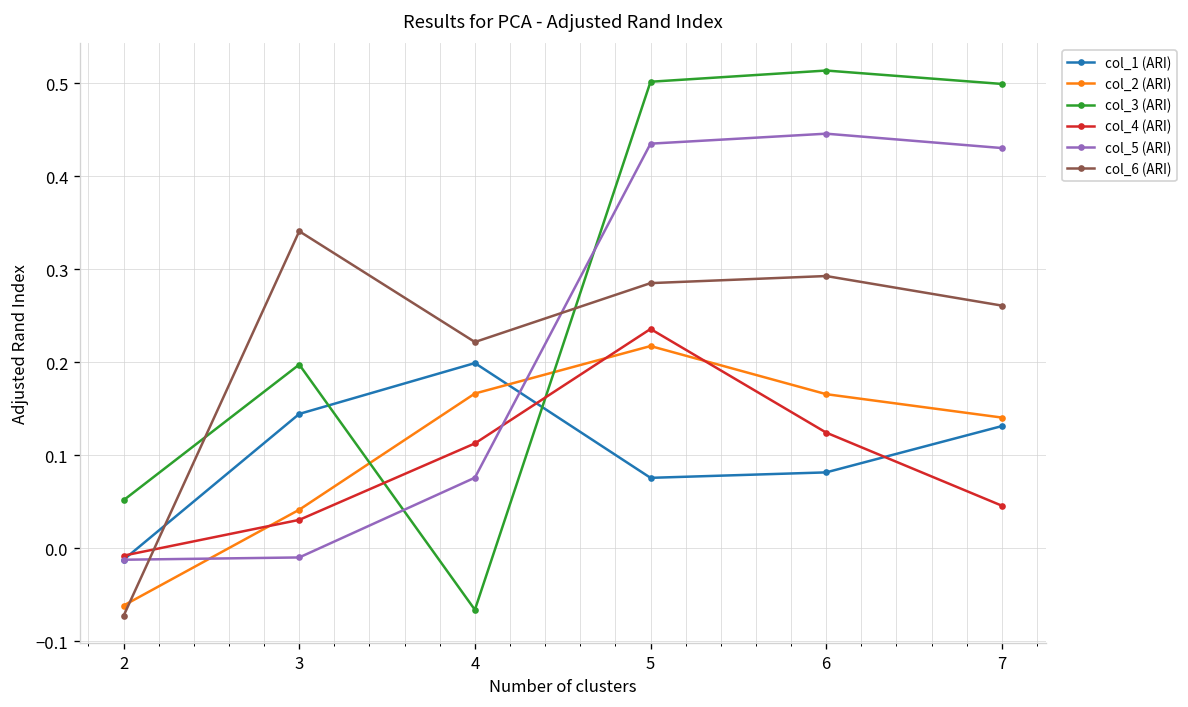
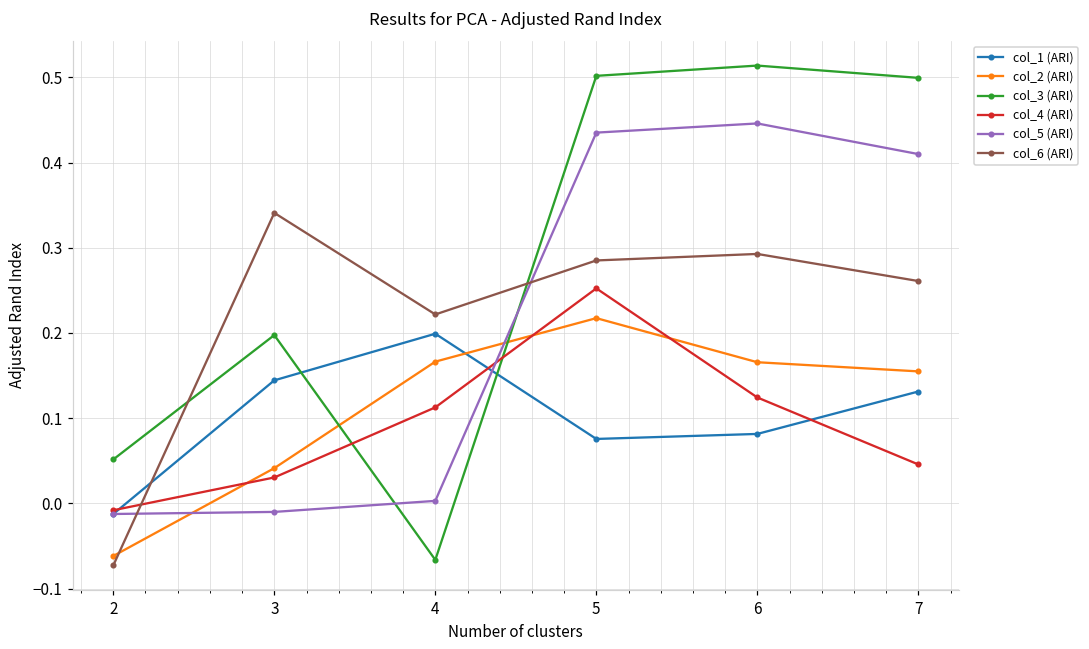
col_5 (ARI), 4: 0.08 -> 0.00
col_4 (ARI), 5: 0.24 -> 0.25
col_2 (ARI), 7: 0.14 -> 0.15
col_5 (ARI), 7: 0.43 -> 0.41
